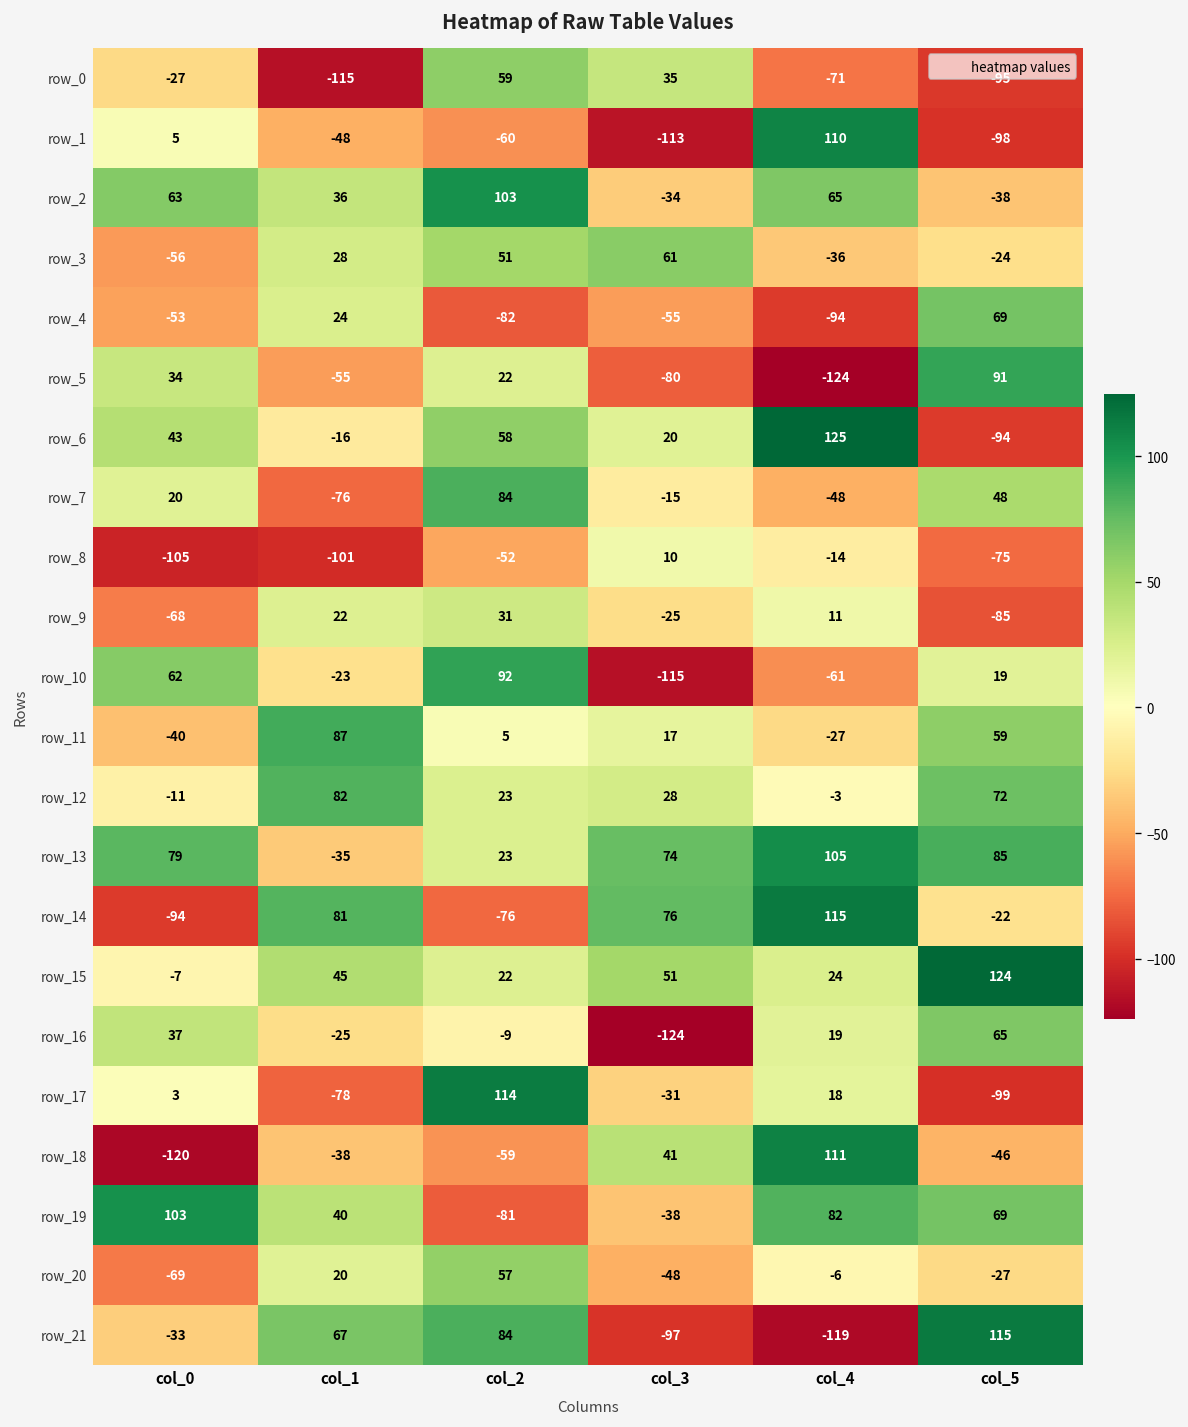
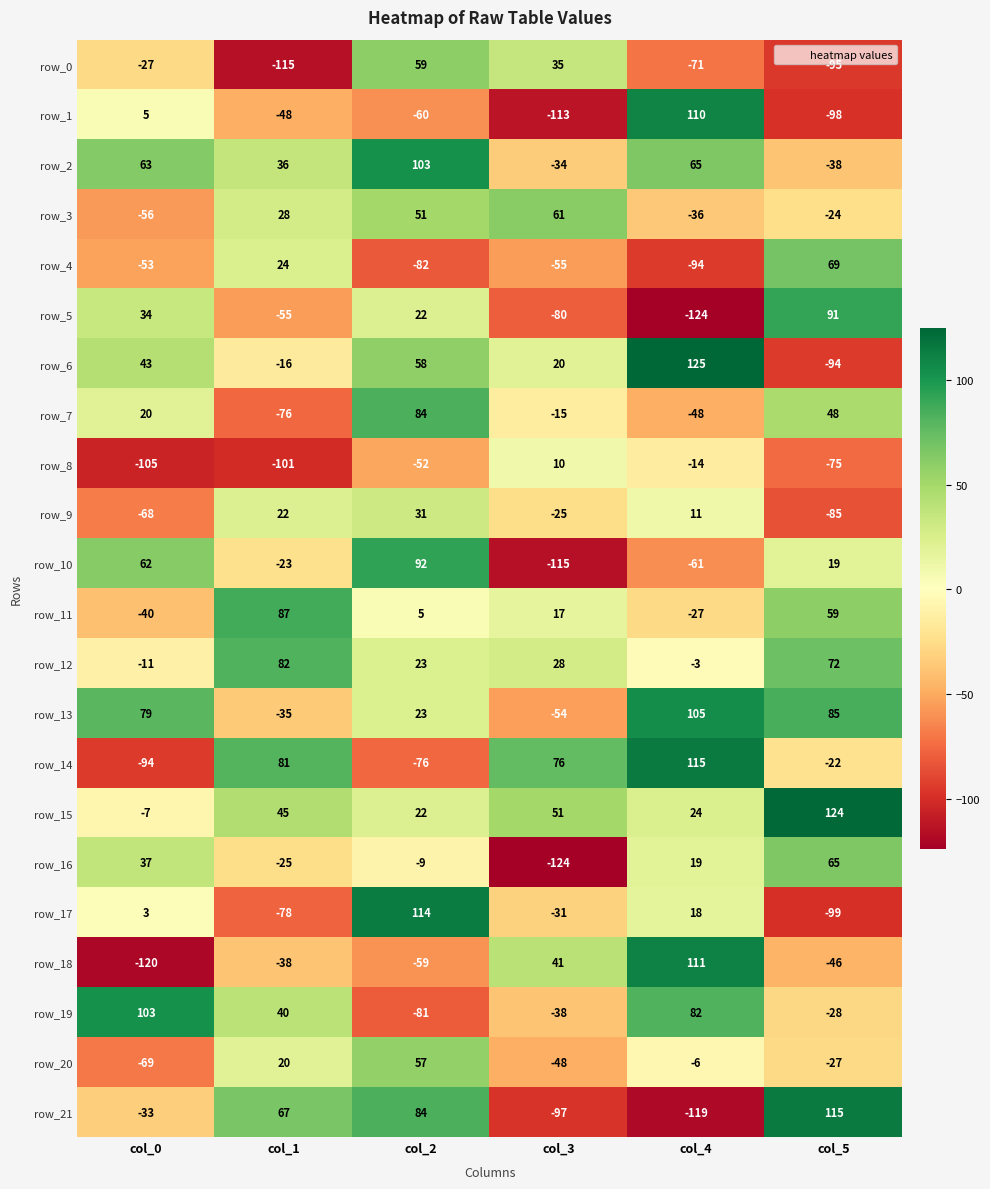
row_13, col_3: 74 -> -54
row_19, col_5: 69 -> -28
